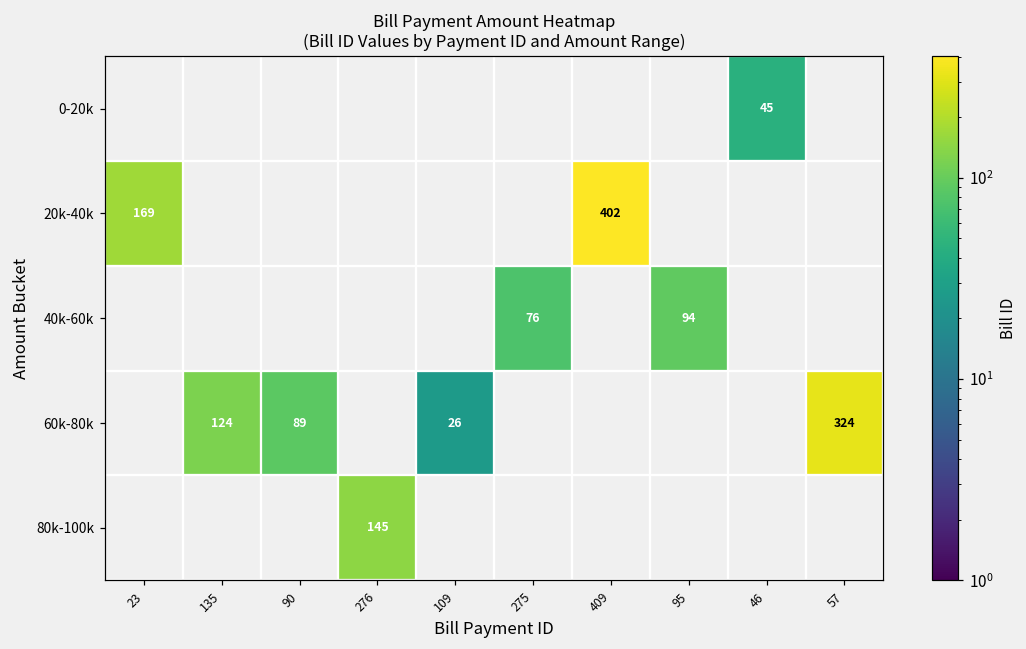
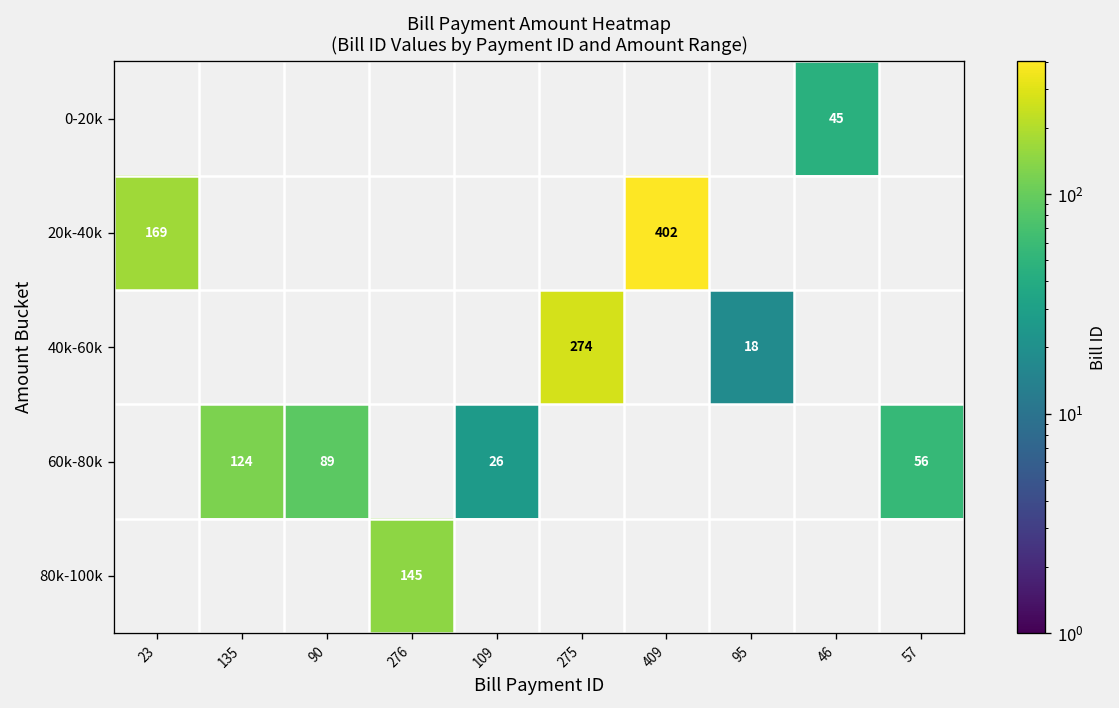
40k-60k, 275: 76 -> 274
40k-60k, 95: 94 -> 18
60k-80k, 57: 324 -> 56
